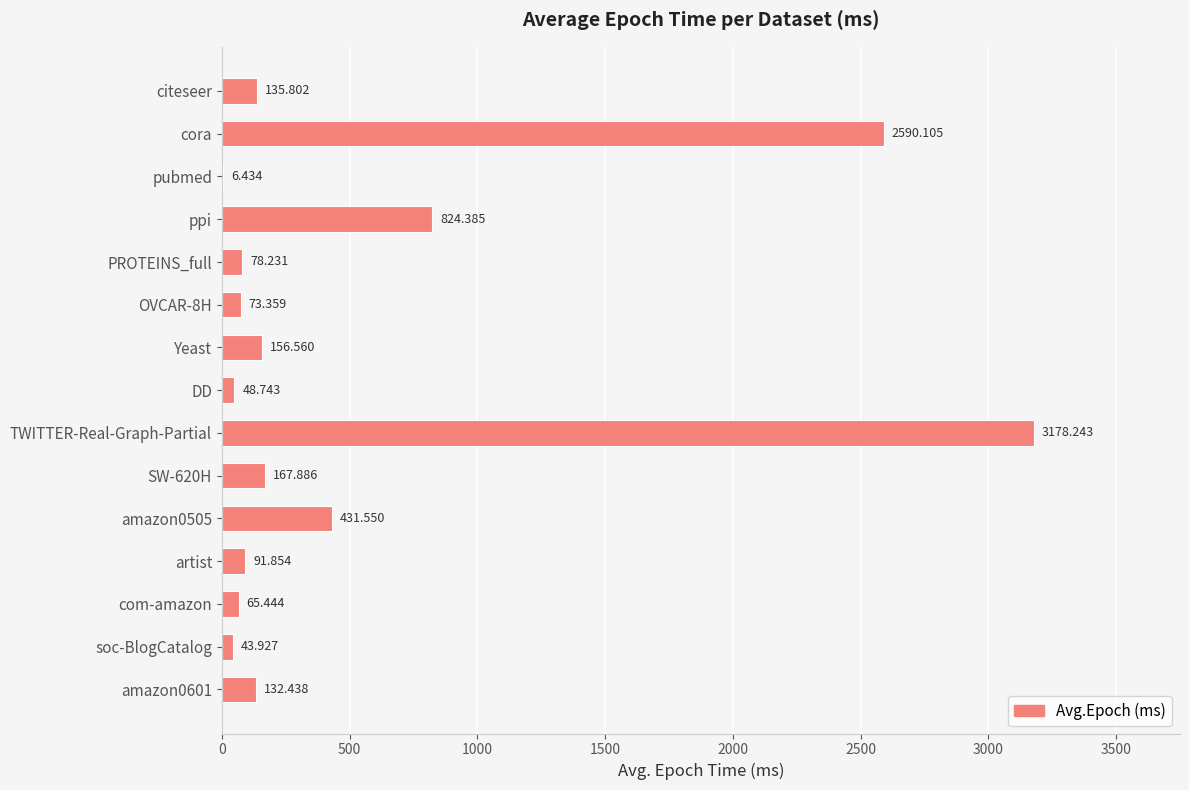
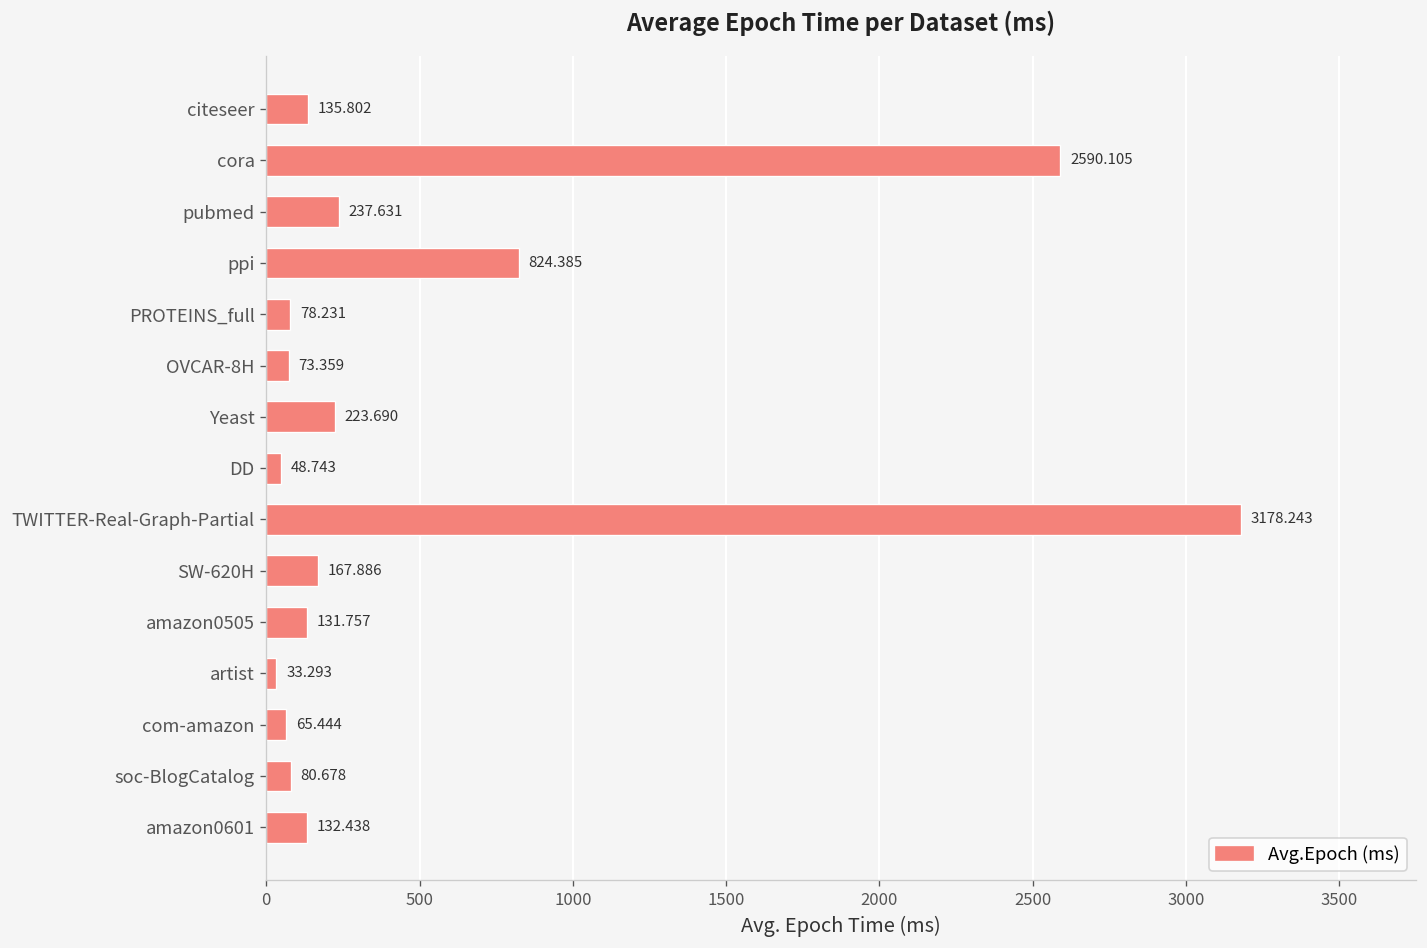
pubmed: 6.434 -> 237.631
Yeast: 156.560 -> 223.690
amazon0505: 431.550 -> 131.757
artist: 91.854 -> 33.293
soc-BlogCatalog: 43.927 -> 80.678
